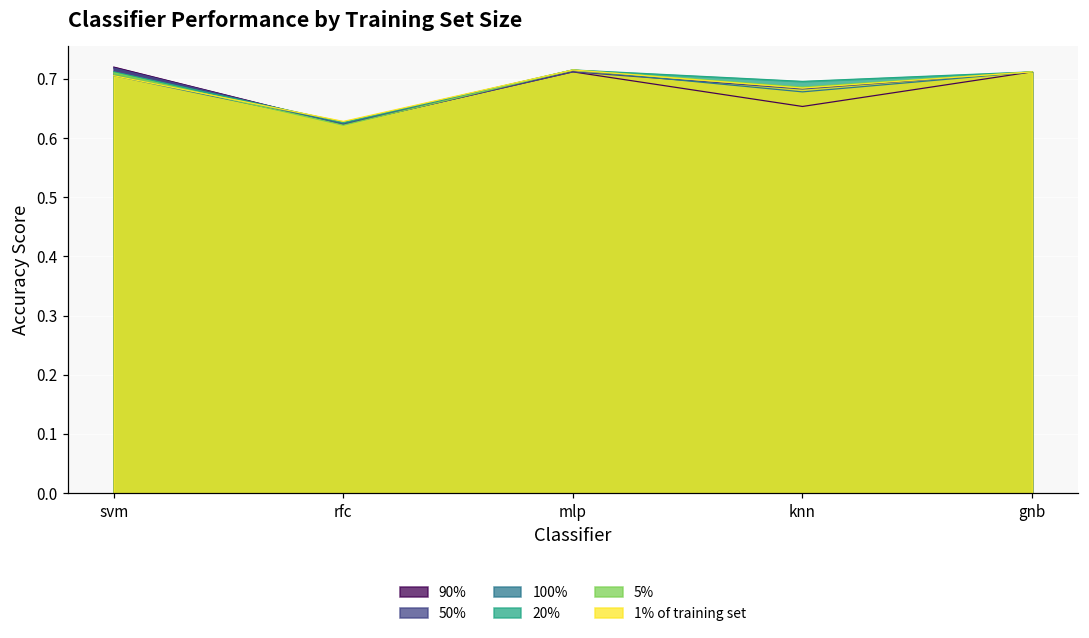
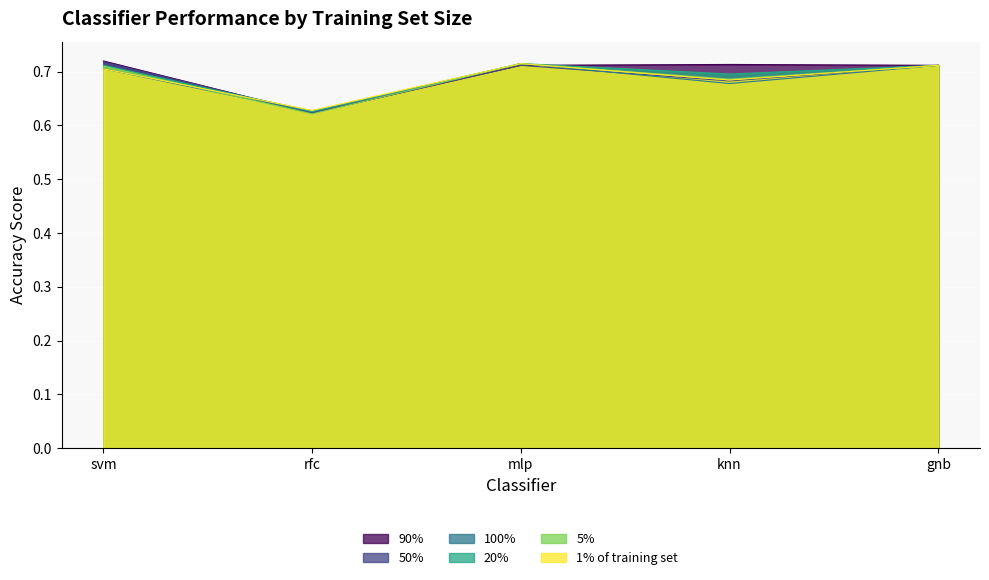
90%, knn: 0.65 -> 0.71
